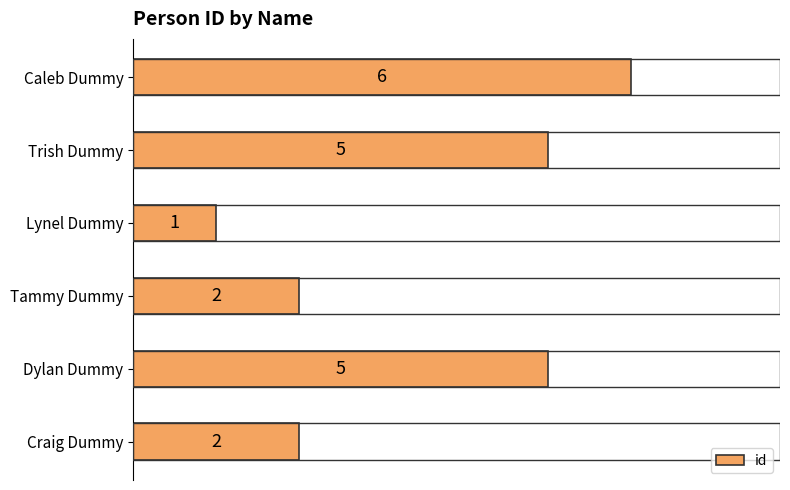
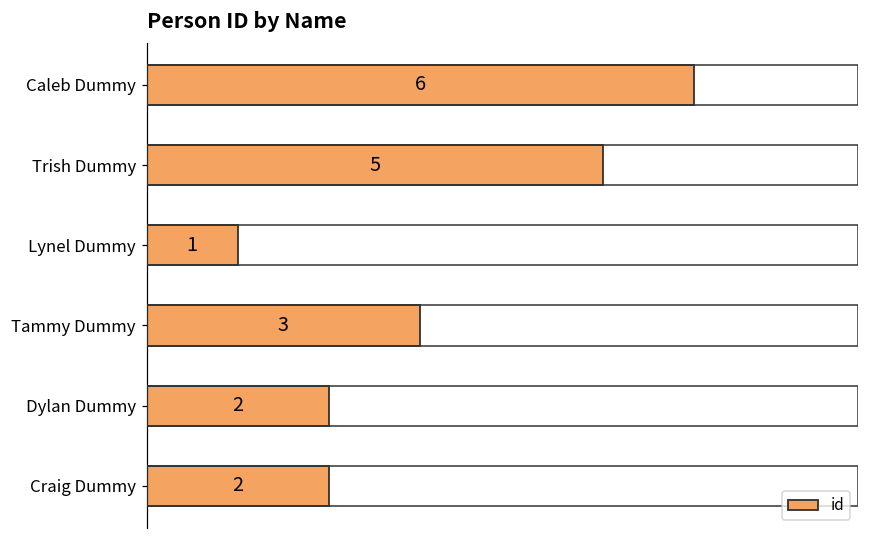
Tammy Dummy: 2 -> 3
Dylan Dummy: 5 -> 2
